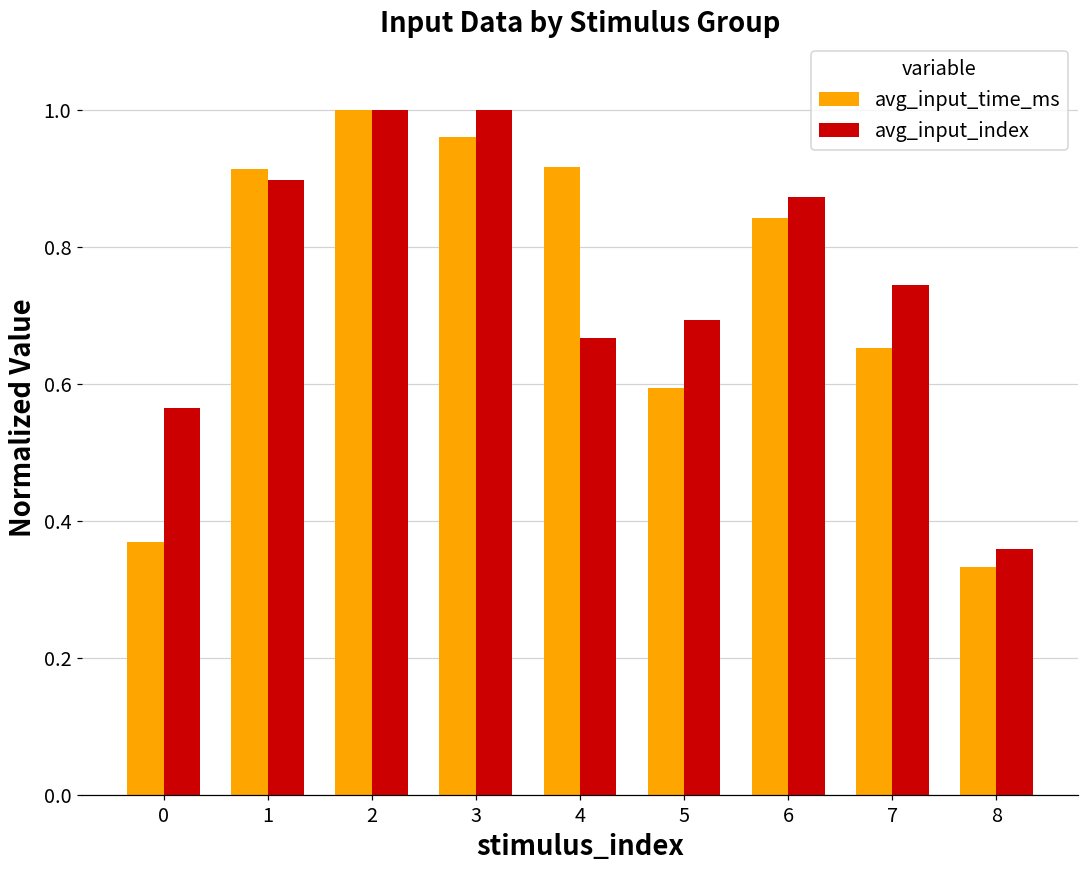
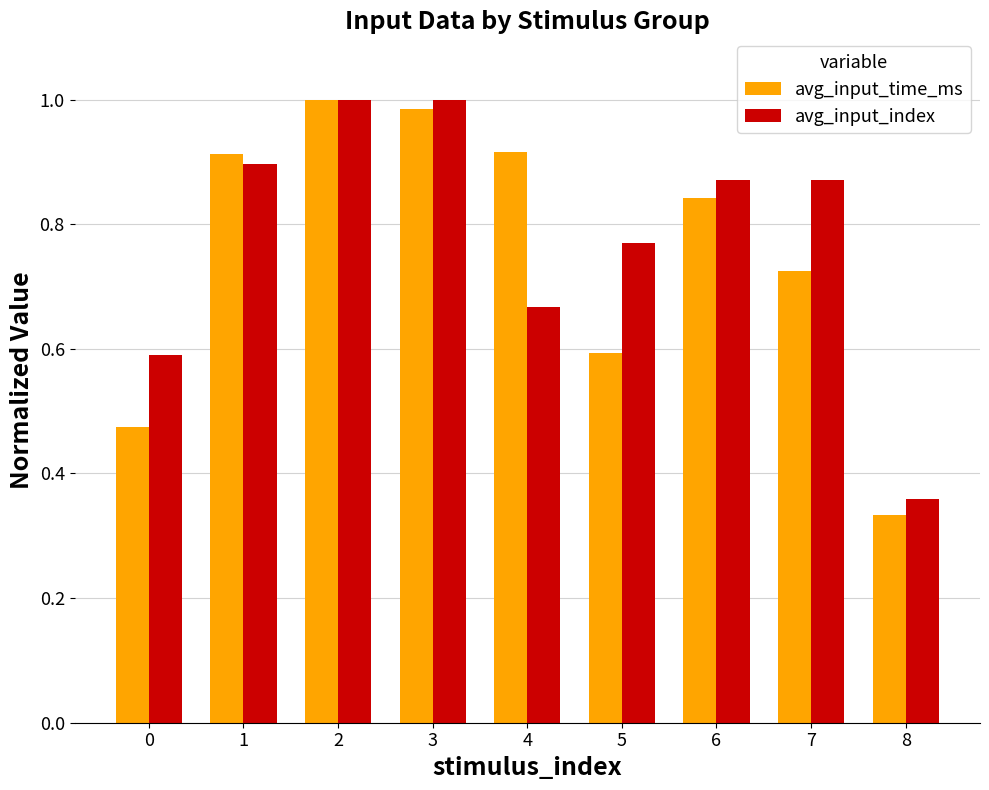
avg_input_time_ms, 0: 0.37 -> 0.48
avg_input_index, 0: 0.56 -> 0.59
avg_input_time_ms, 3: 0.96 -> 0.98
avg_input_index, 5: 0.69 -> 0.77
avg_input_time_ms, 7: 0.65 -> 0.73
avg_input_index, 7: 0.74 -> 0.87
